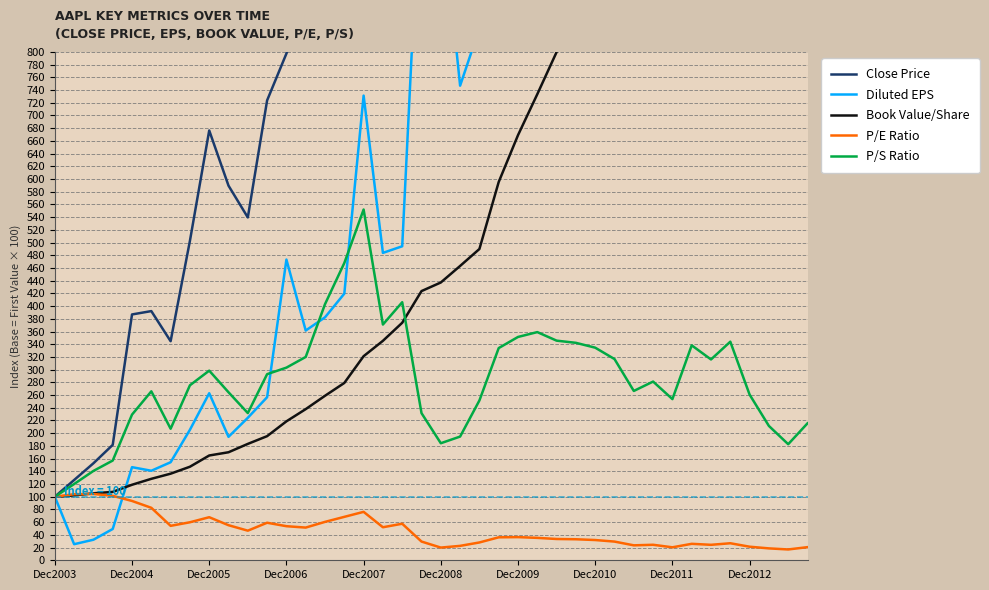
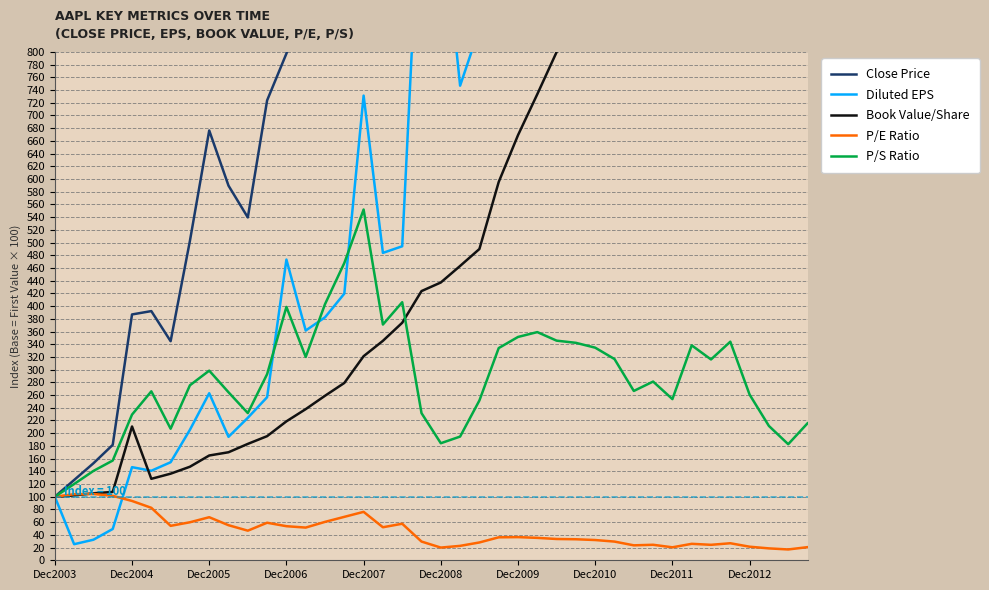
Book Value/Share, Dec2004: 120 -> 210
P/S Ratio, Dec2006: 300 -> 400
